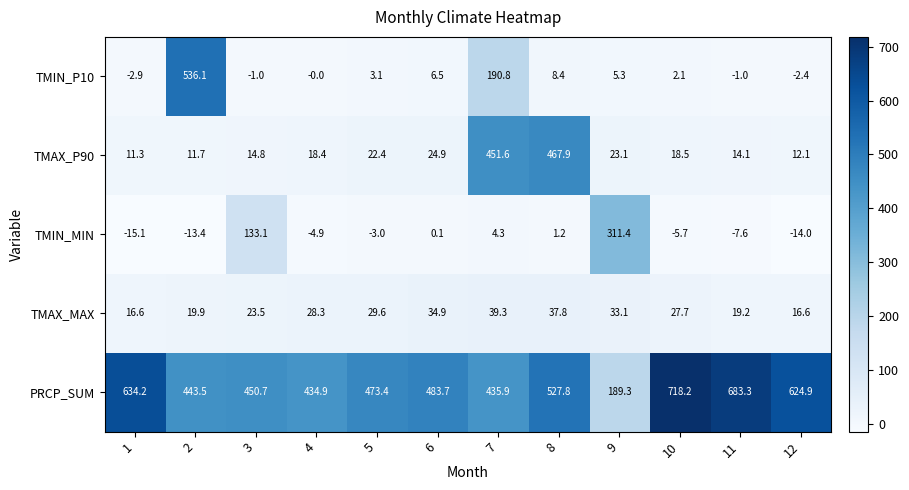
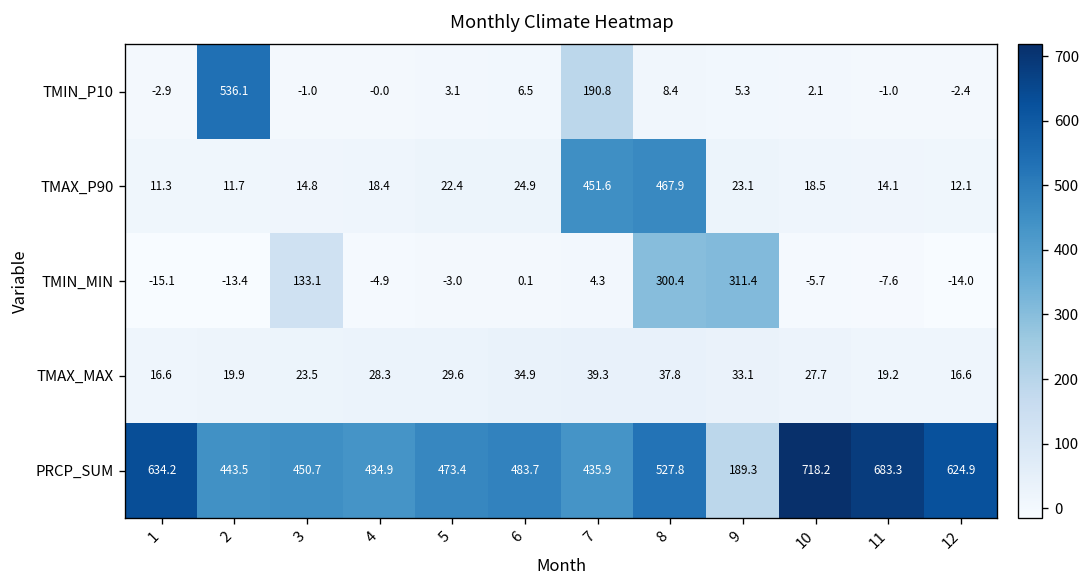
TMIN_MIN, 8: 1.2 -> 300.4
